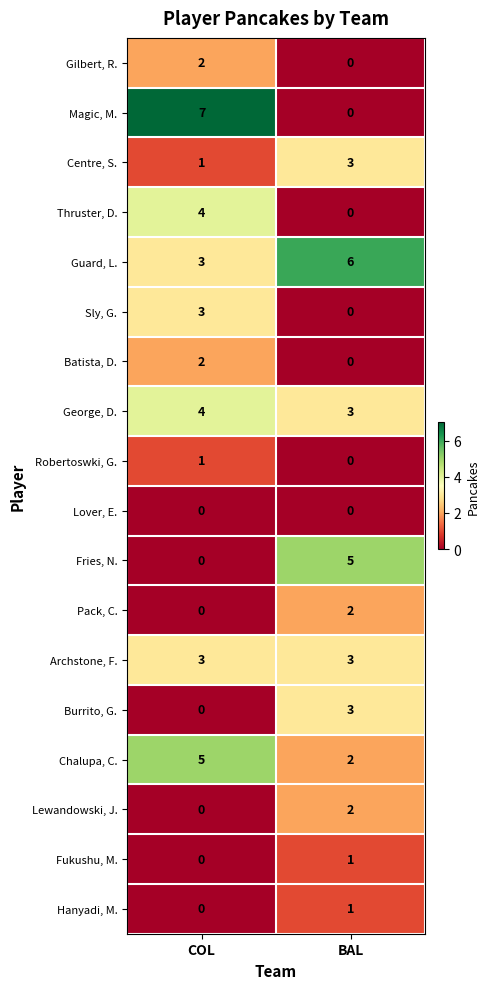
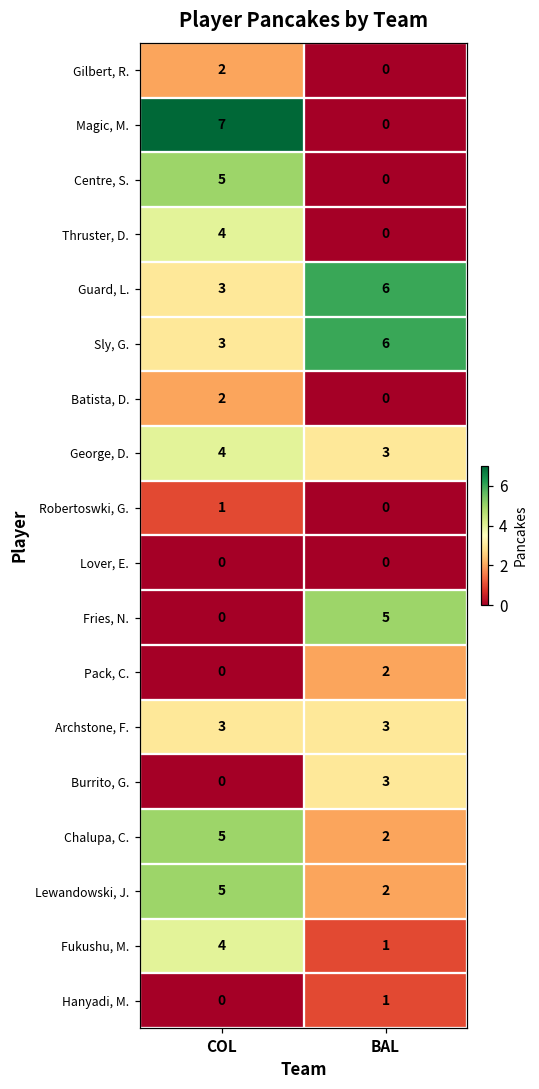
Centre, S., COL: 1 -> 5
Centre, S., BAL: 3 -> 0
Sly, G., BAL: 0 -> 6
Lewandowski, J., COL: 0 -> 5
Fukushu, M., COL: 0 -> 4
